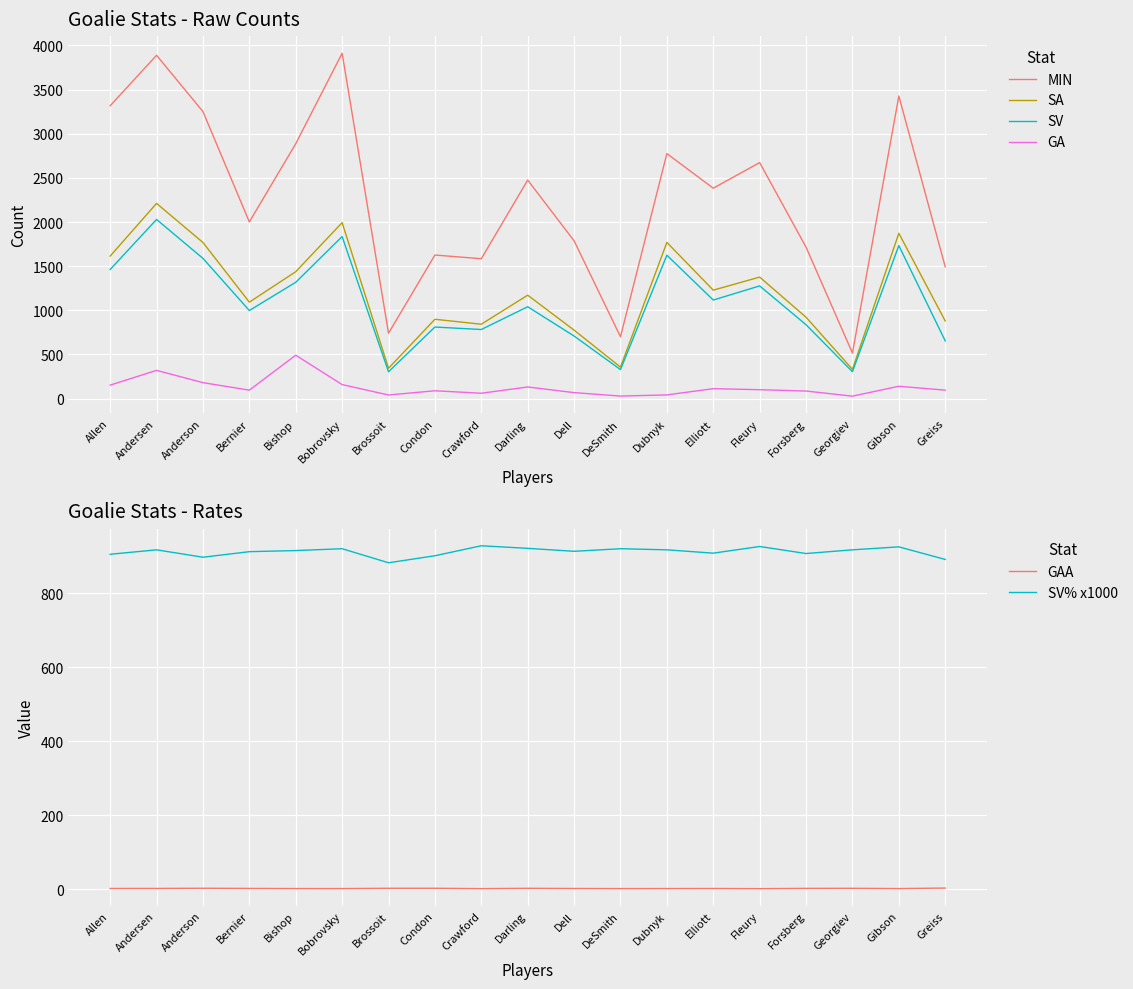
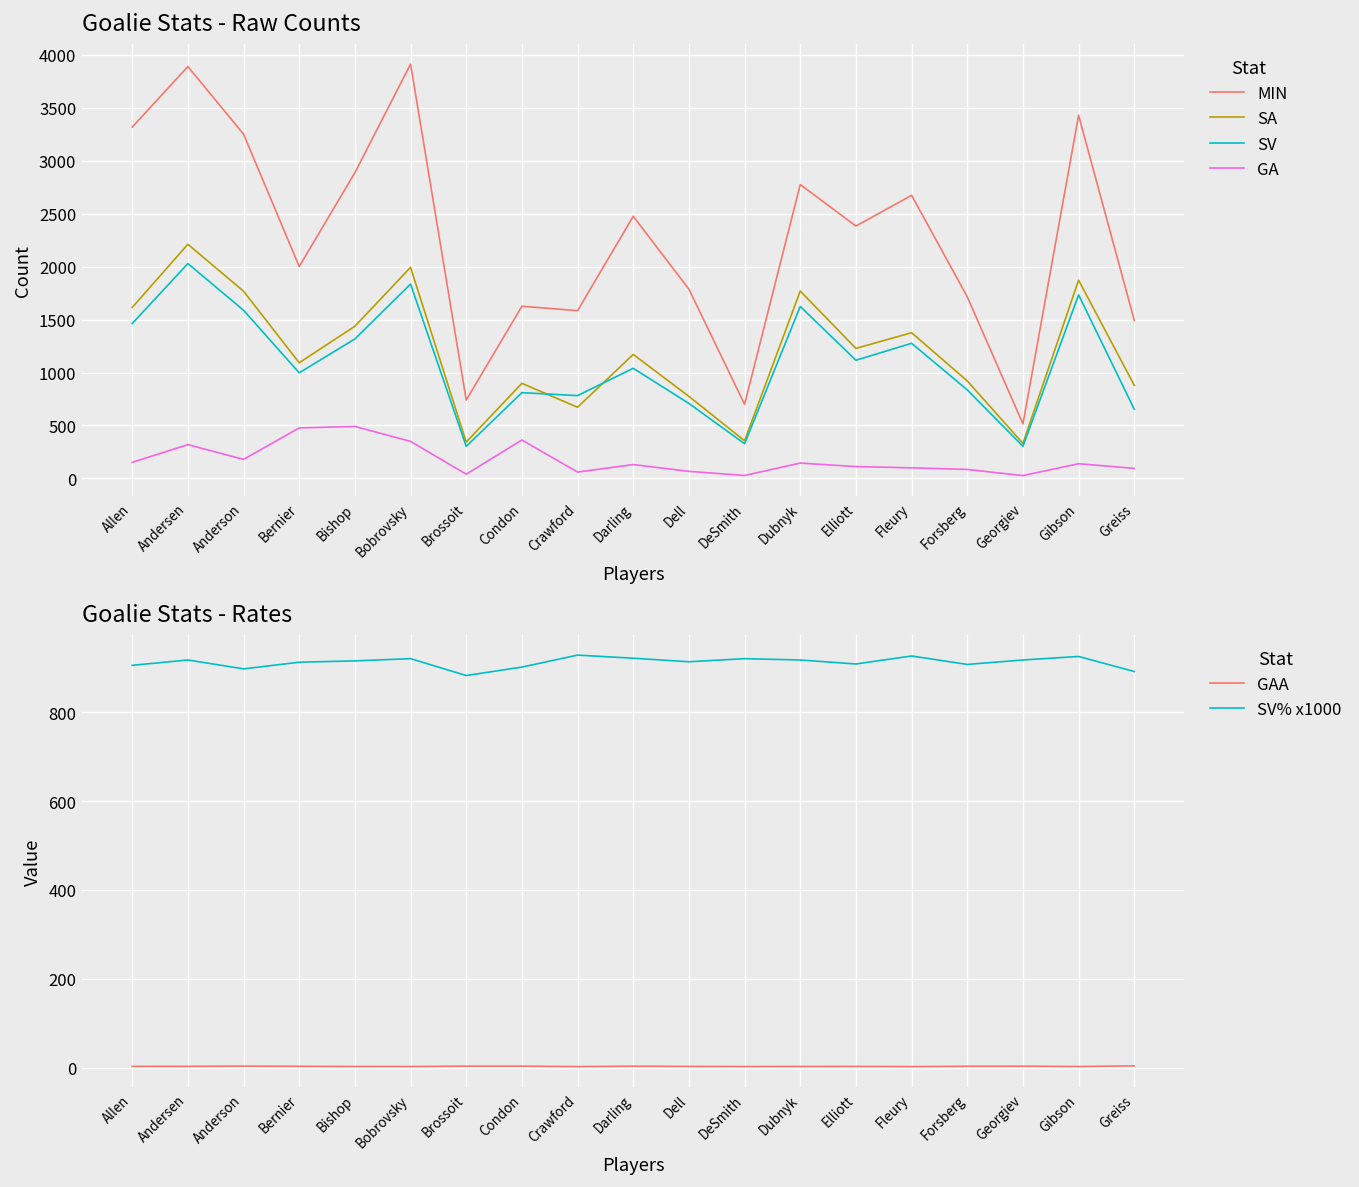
Goalie Stats - Raw Counts, GA, Bernier: 100 -> 500
Goalie Stats - Raw Counts, GA, Bobrovsky: 200 -> 400
Goalie Stats - Raw Counts, GA, Condon: 100 -> 400
Goalie Stats - Raw Counts, SA, Crawford: 800 -> 700
Goalie Stats - Raw Counts, GA, Dubnyk: 0 -> 100
